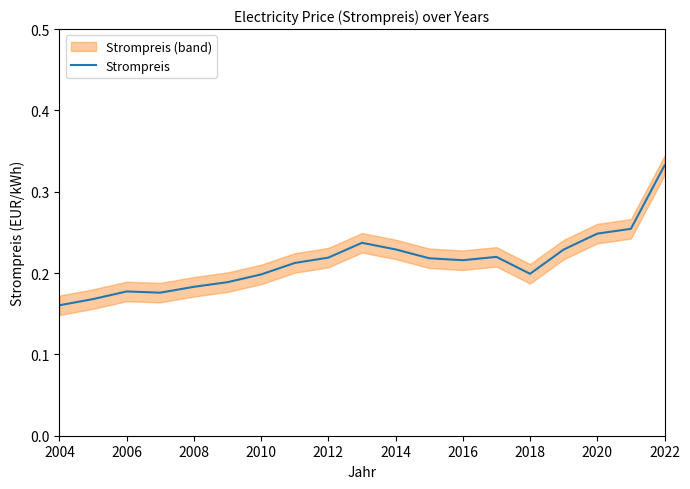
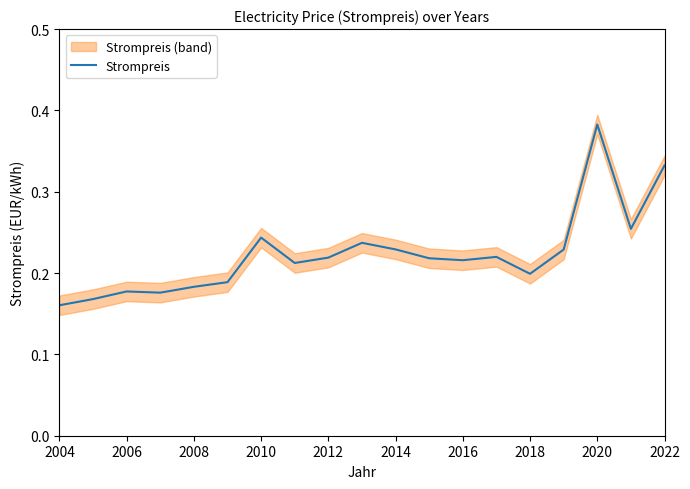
Strompreis, 2010: 0.20 -> 0.24
Strompreis, 2020: 0.25 -> 0.38
